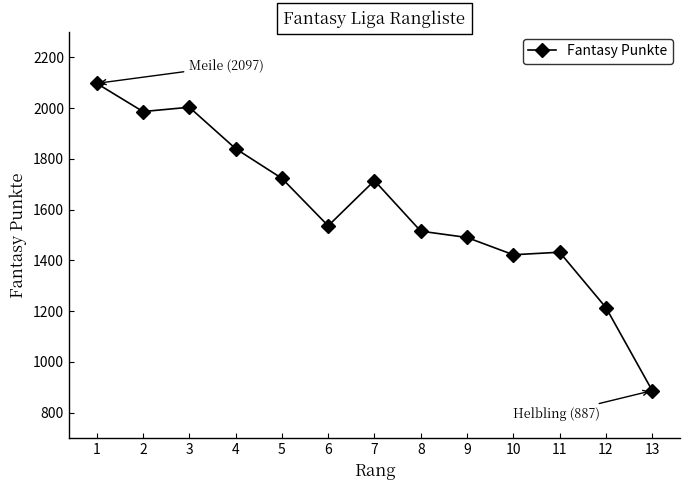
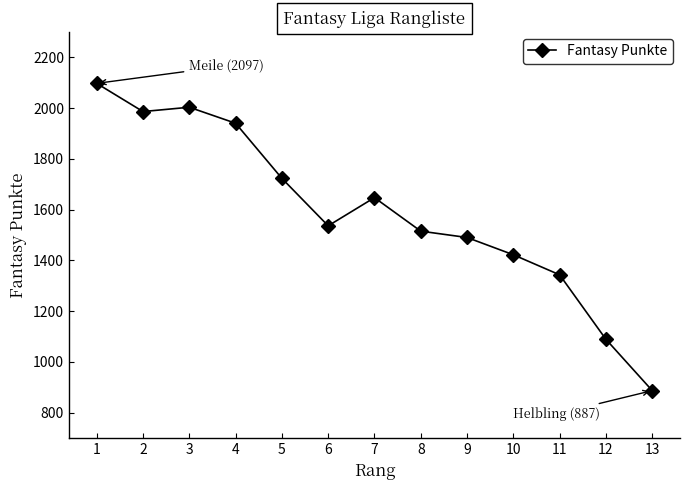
4: 1840 -> 1940
7: 1710 -> 1650
11: 1430 -> 1340
12: 1210 -> 1090
